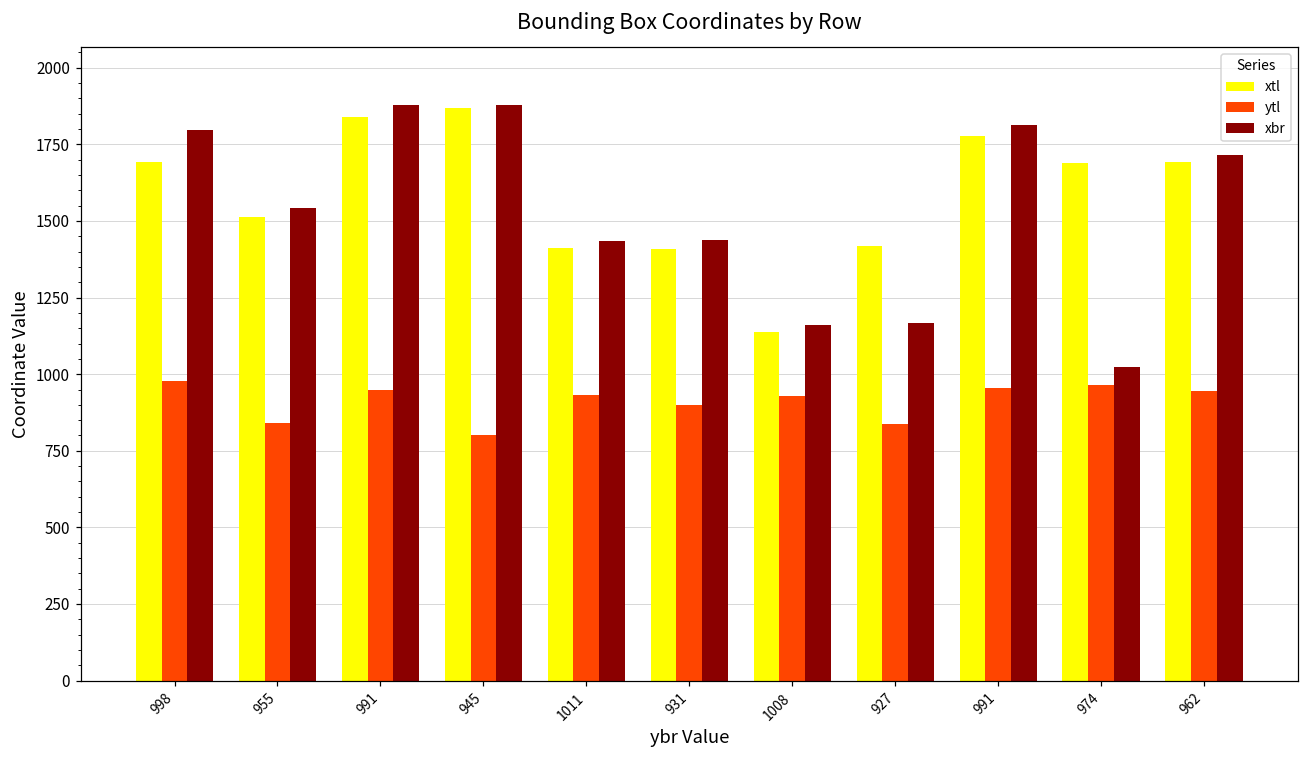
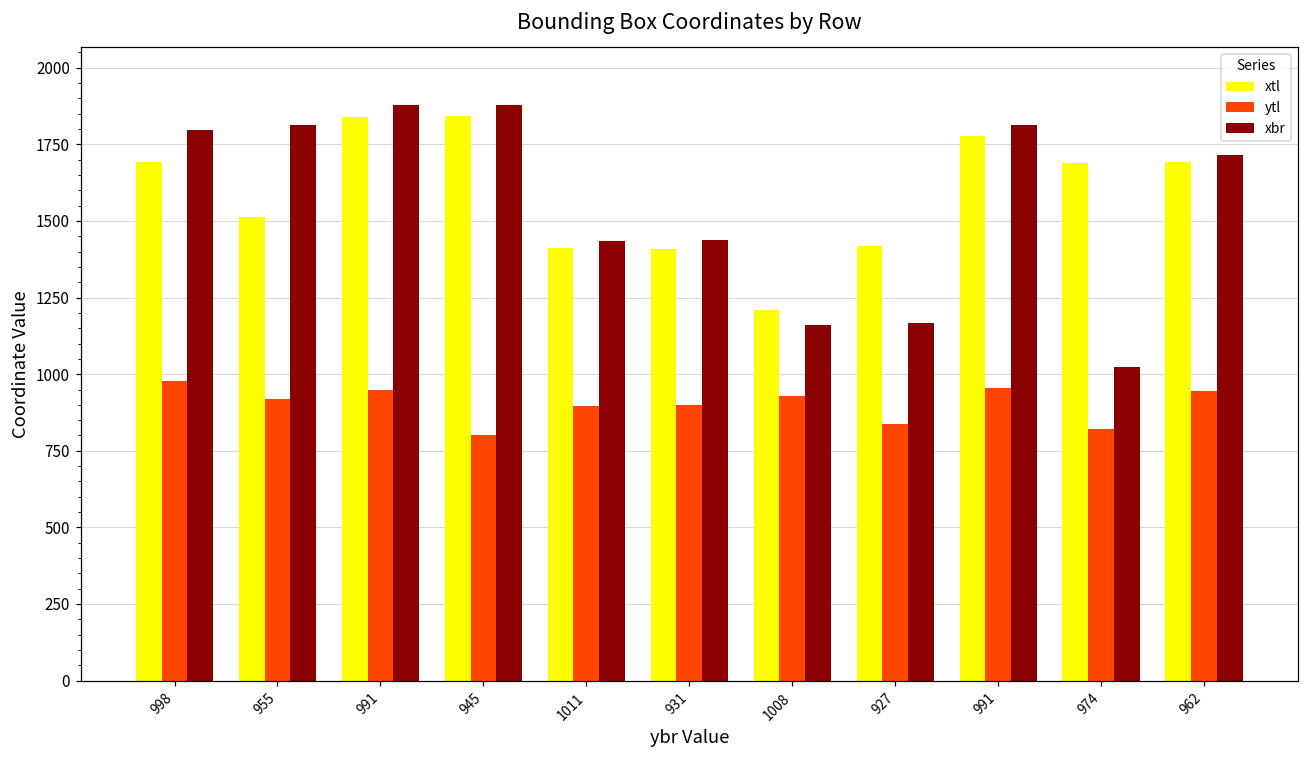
ytl, 955: 840 -> 920
xbr, 955: 1540 -> 1810
xtl, 945: 1870 -> 1840
ytl, 1011: 930 -> 900
xtl, 1008: 1140 -> 1210
ytl, 974: 960 -> 820
